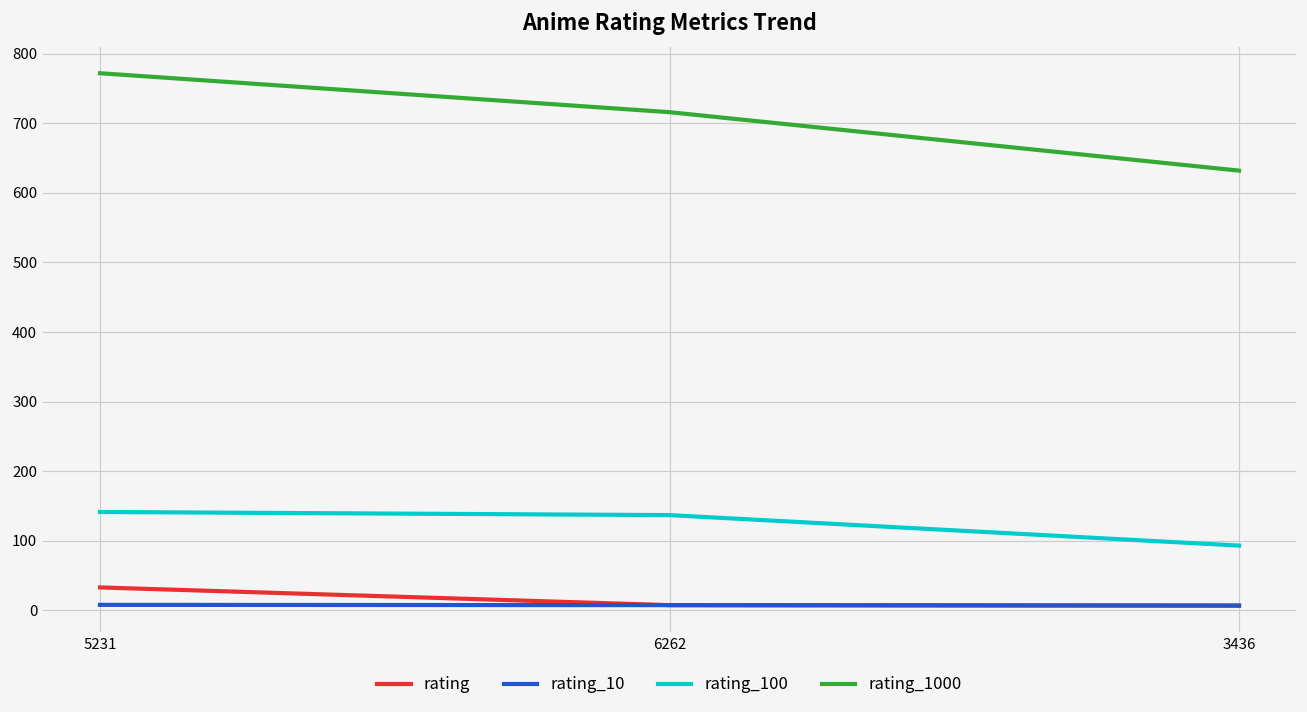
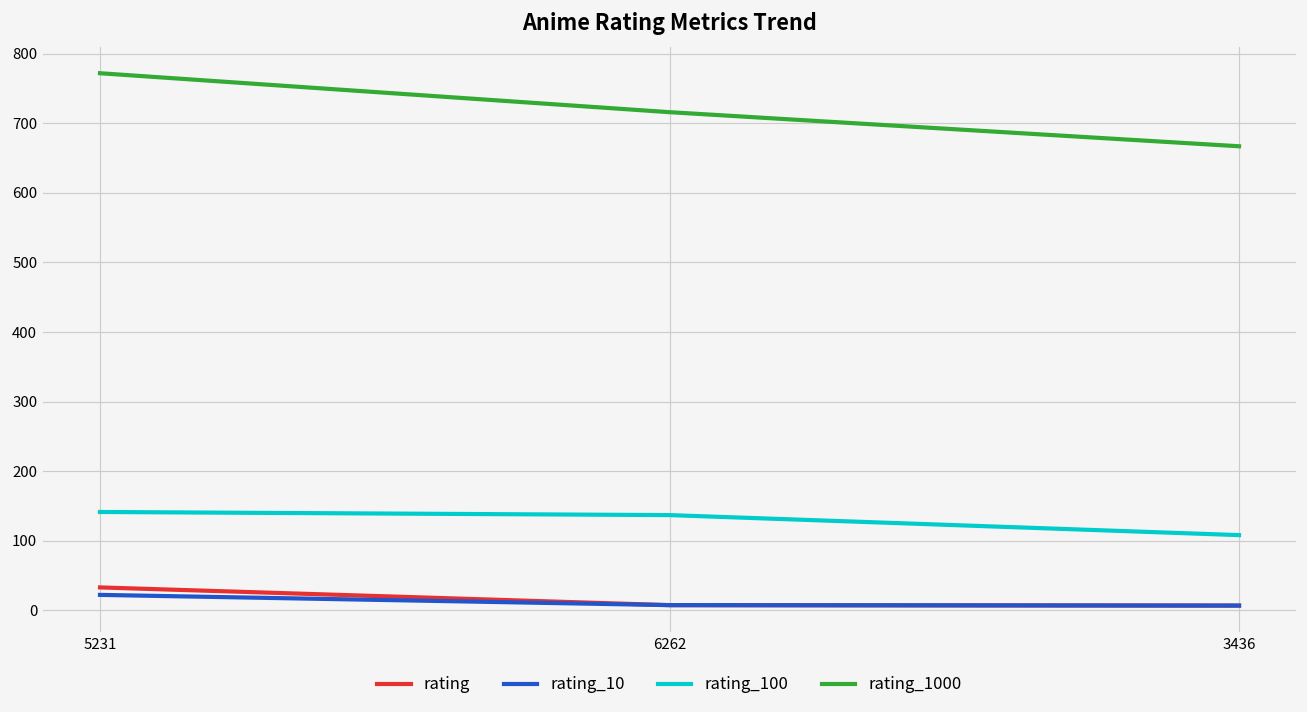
rating_10, 5231: 10 -> 20
rating_100, 3436: 90 -> 110
rating_1000, 3436: 630 -> 670
